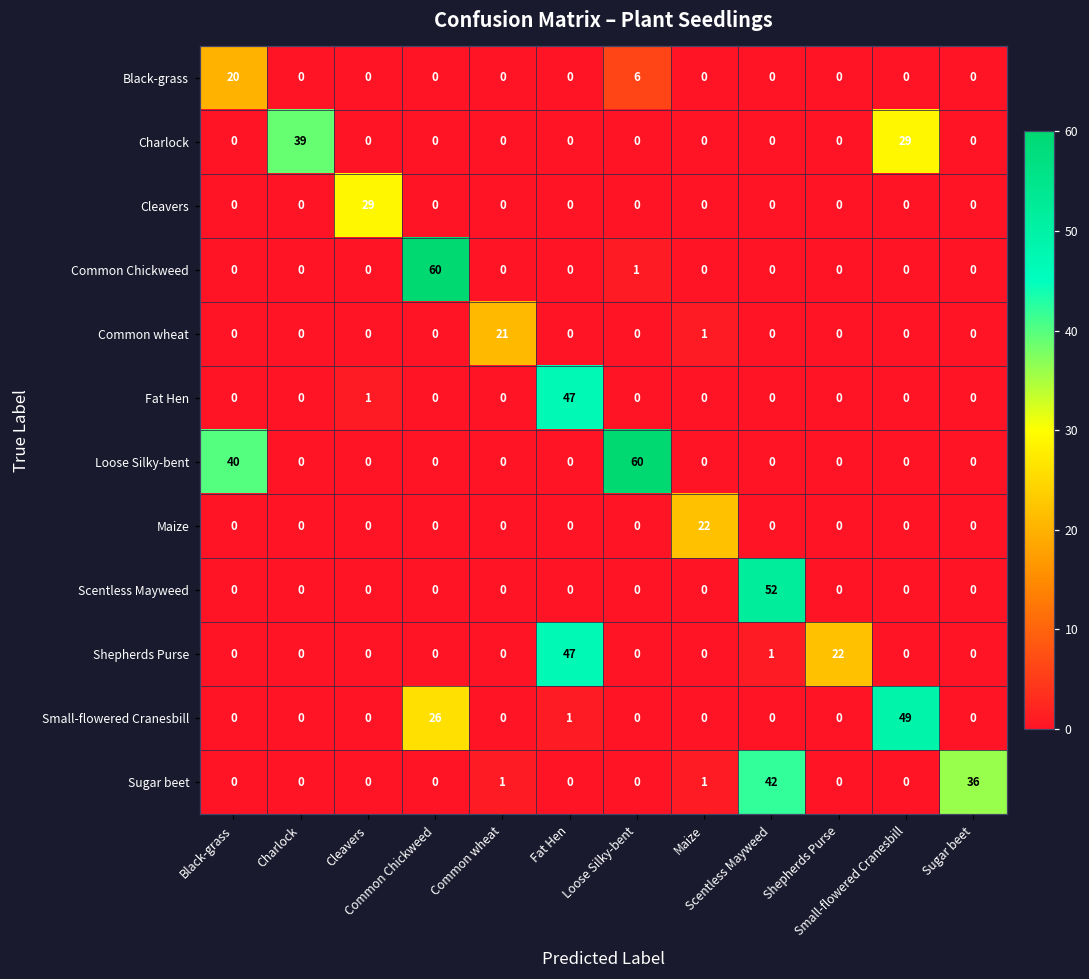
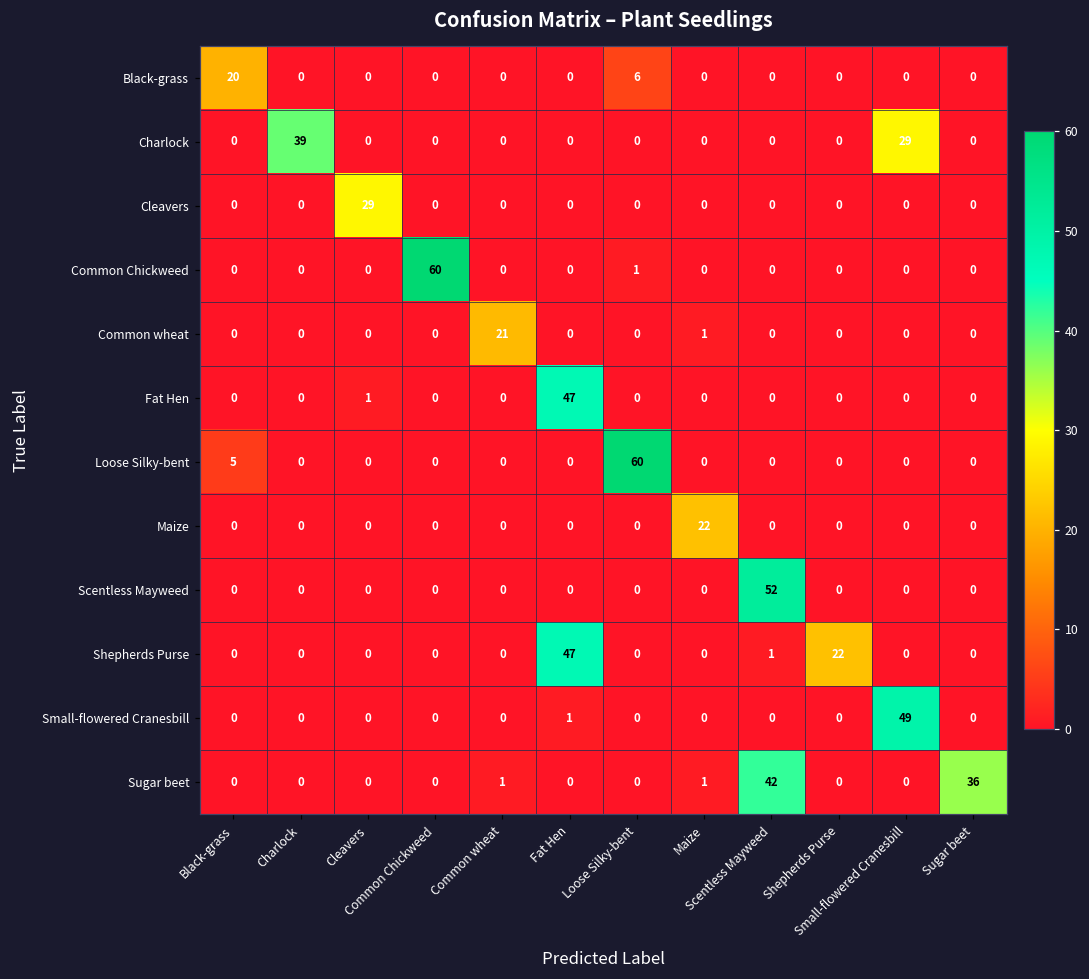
Loose Silky-bent, Black-grass: 40 -> 5
Small-flowered Cranesbill, Common Chickweed: 26 -> 0
